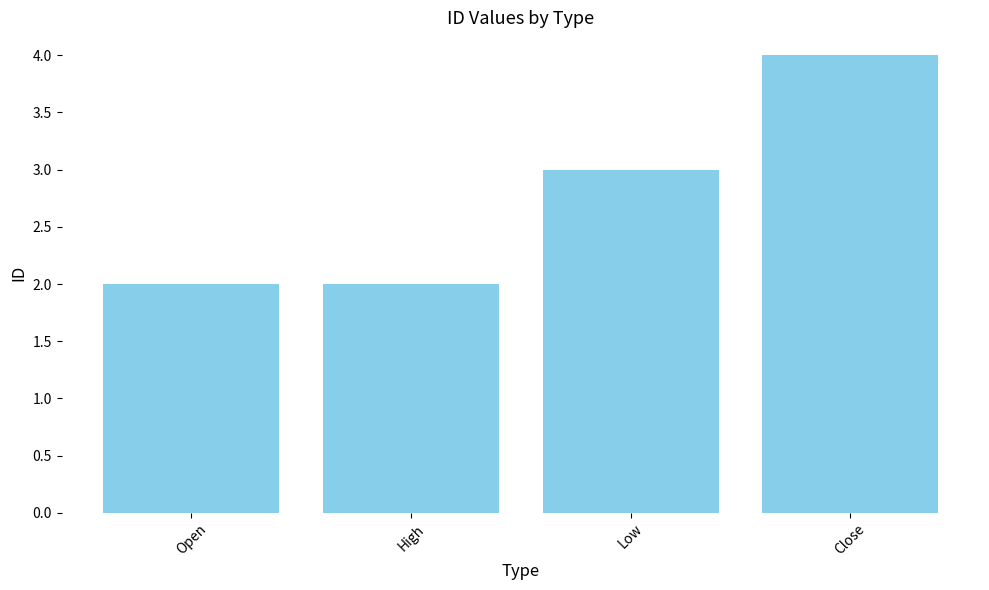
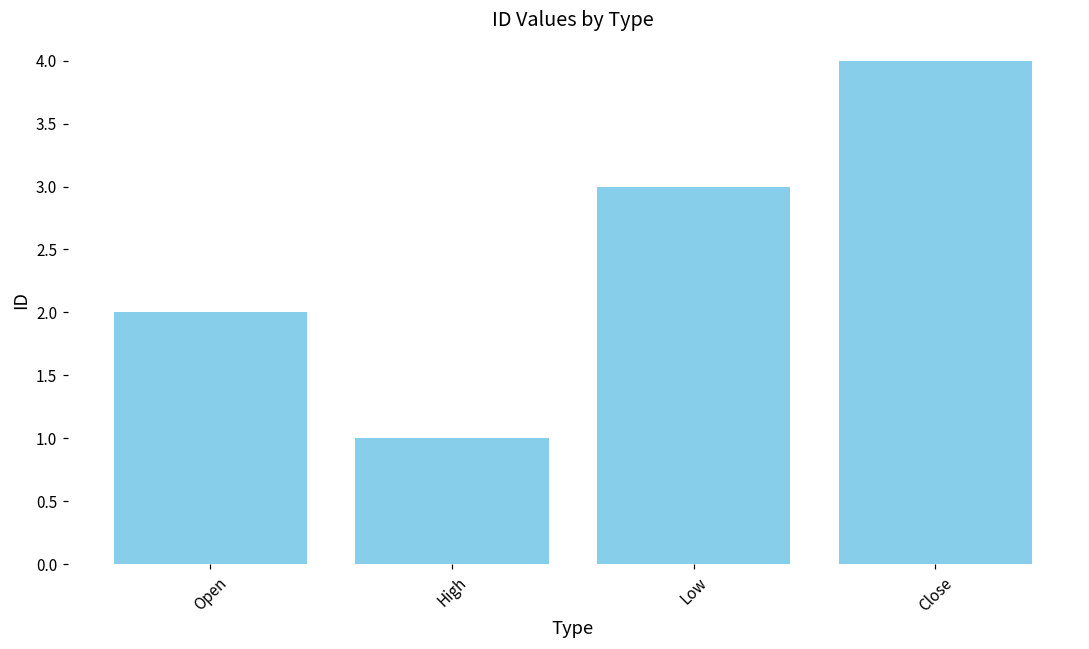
High: 2 -> 1
